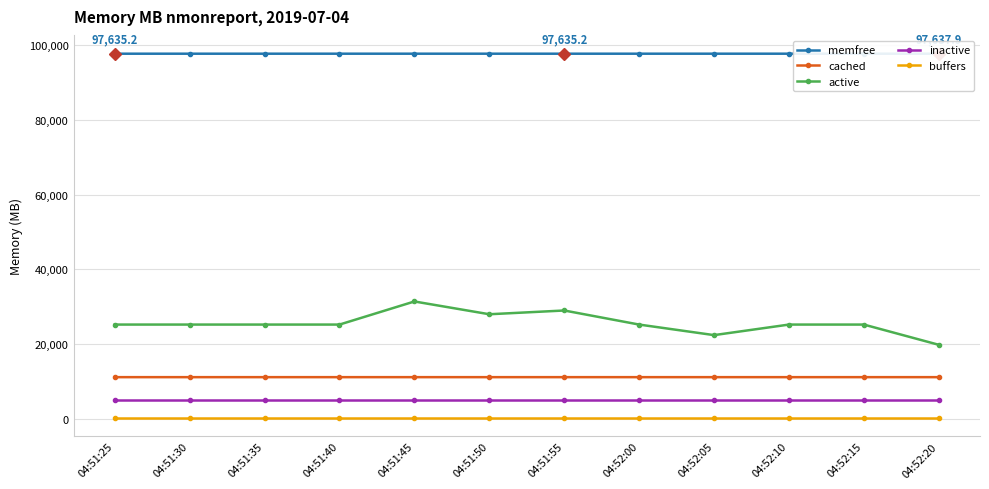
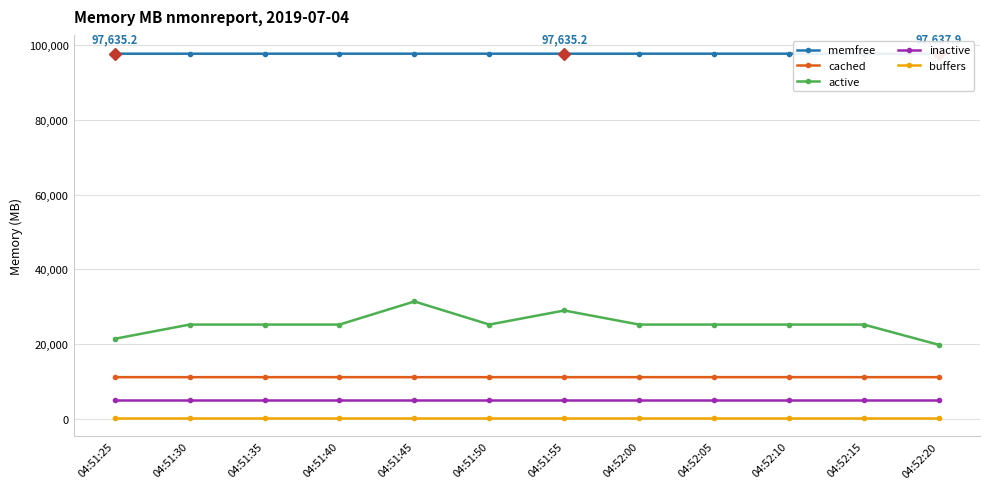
active, 04:51:25: 25,000 -> 21,000
active, 04:51:50: 28,000 -> 25,000
active, 04:52:05: 22,000 -> 25,000
